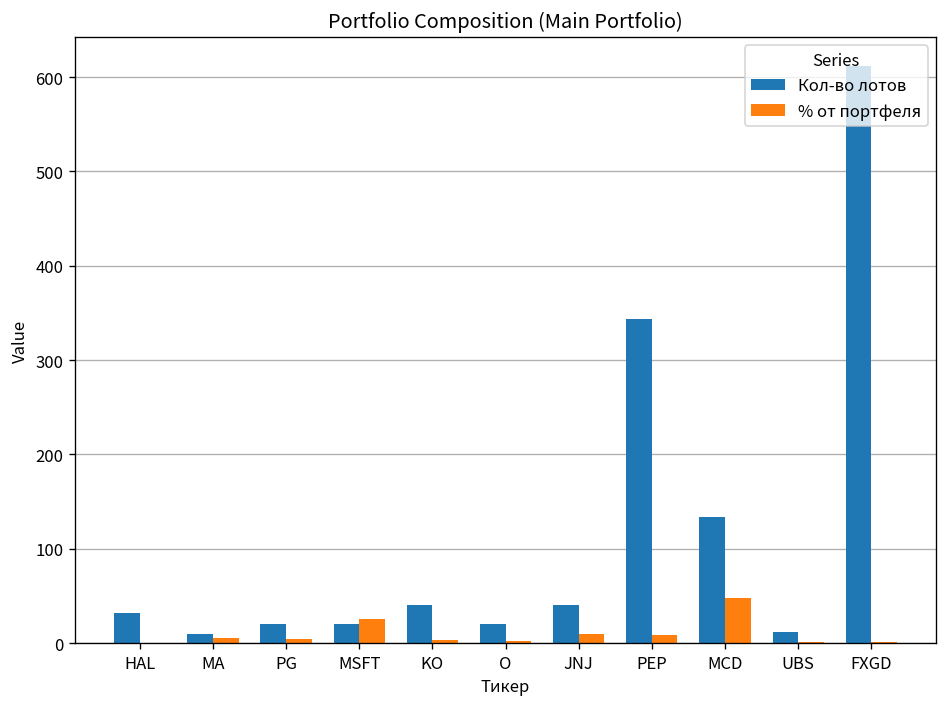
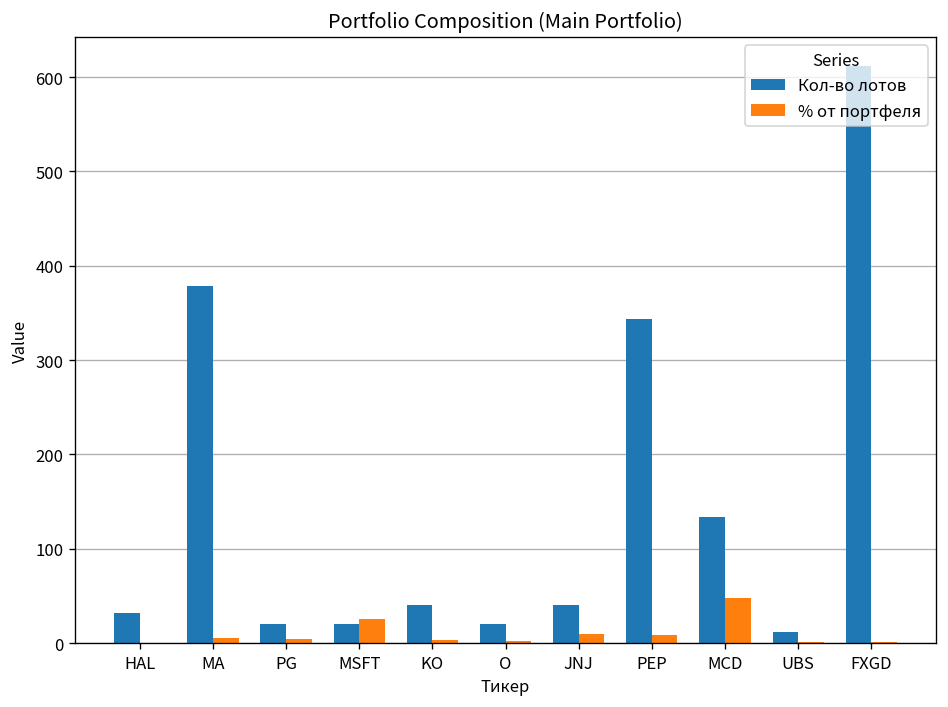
Кол-во лотов, MA: 10 -> 380
